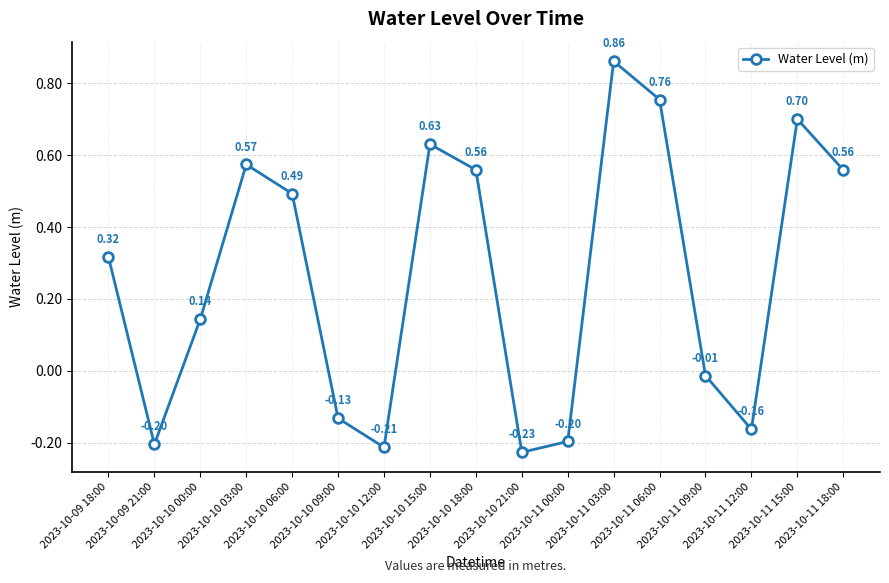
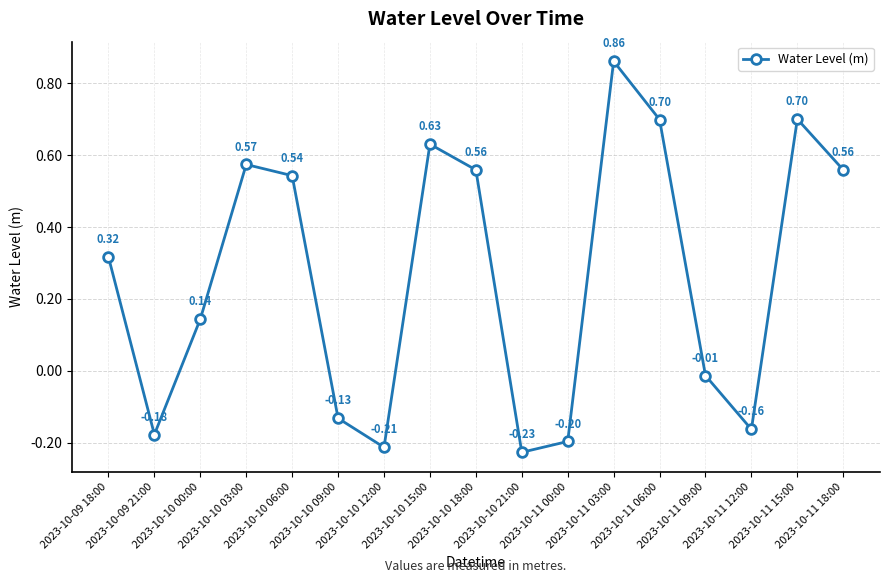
2023-10-09 21:00: -0.20 -> -0.18
2023-10-10 06:00: 0.49 -> 0.54
2023-10-11 06:00: 0.76 -> 0.70
